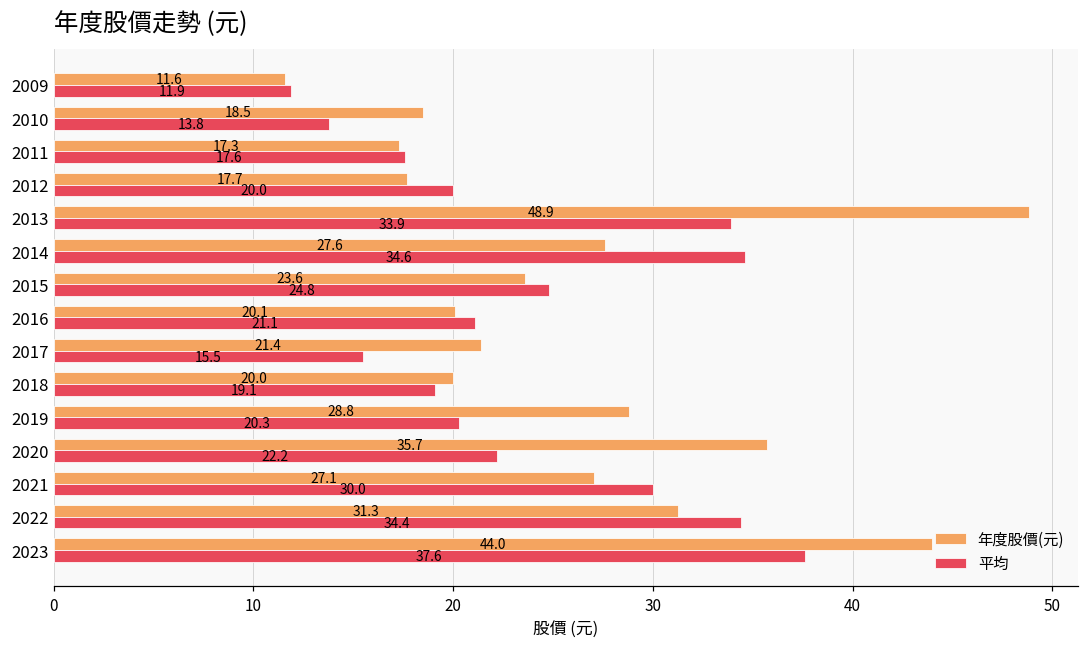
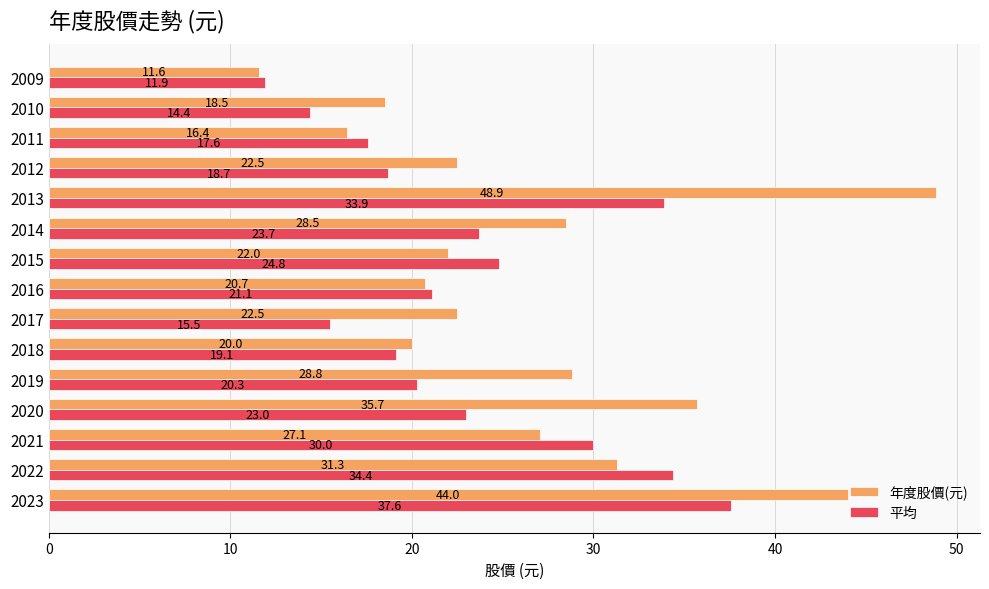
平均, 2010: 13.8 -> 14.4
年度股價(元), 2011: 17.3 -> 16.4
年度股價(元), 2012: 17.7 -> 22.5
平均, 2012: 20.0 -> 18.7
年度股價(元), 2014: 27.6 -> 28.5
平均, 2014: 34.6 -> 23.7
年度股價(元), 2015: 23.6 -> 22.0
年度股價(元), 2016: 20.1 -> 20.7
年度股價(元), 2017: 21.4 -> 22.5
平均, 2020: 22.2 -> 23.0
